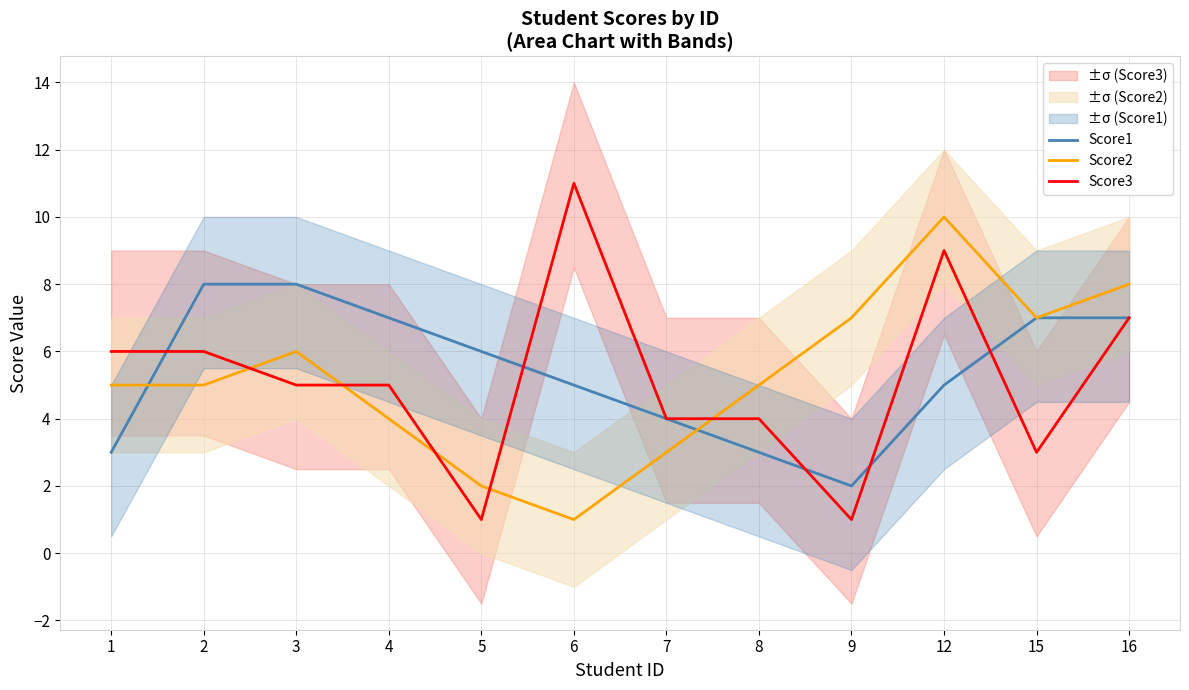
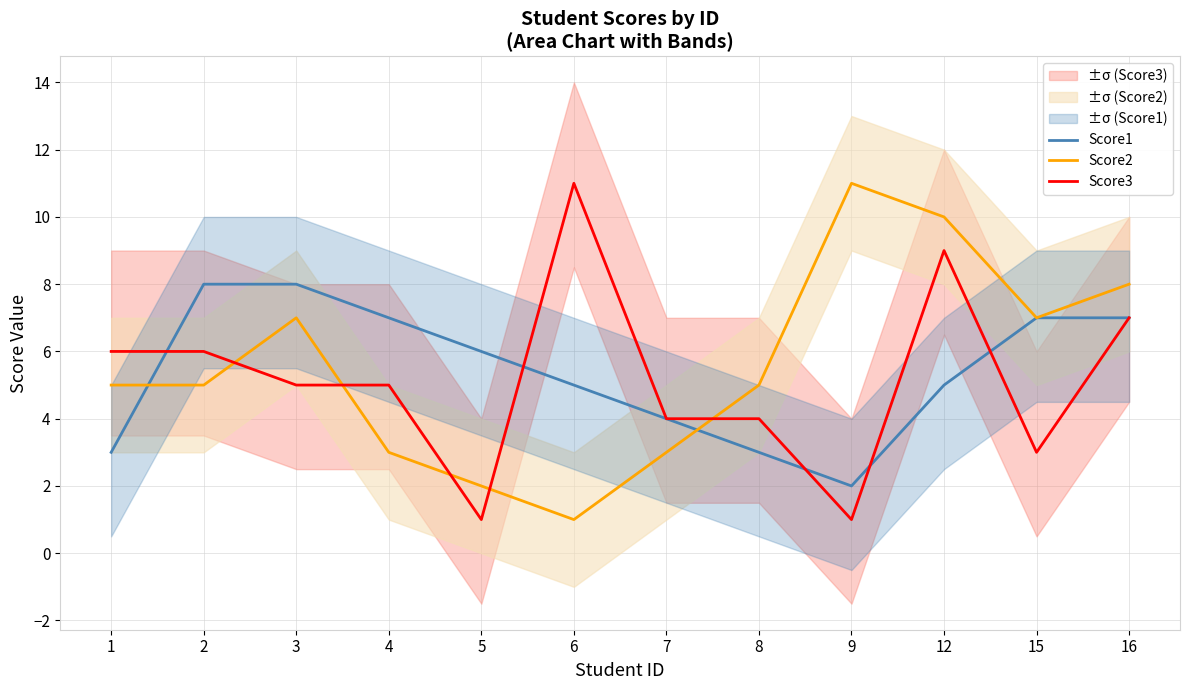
Score2, 3: 6 -> 7
Score2, 4: 4 -> 3
Score2, 9: 7 -> 11
